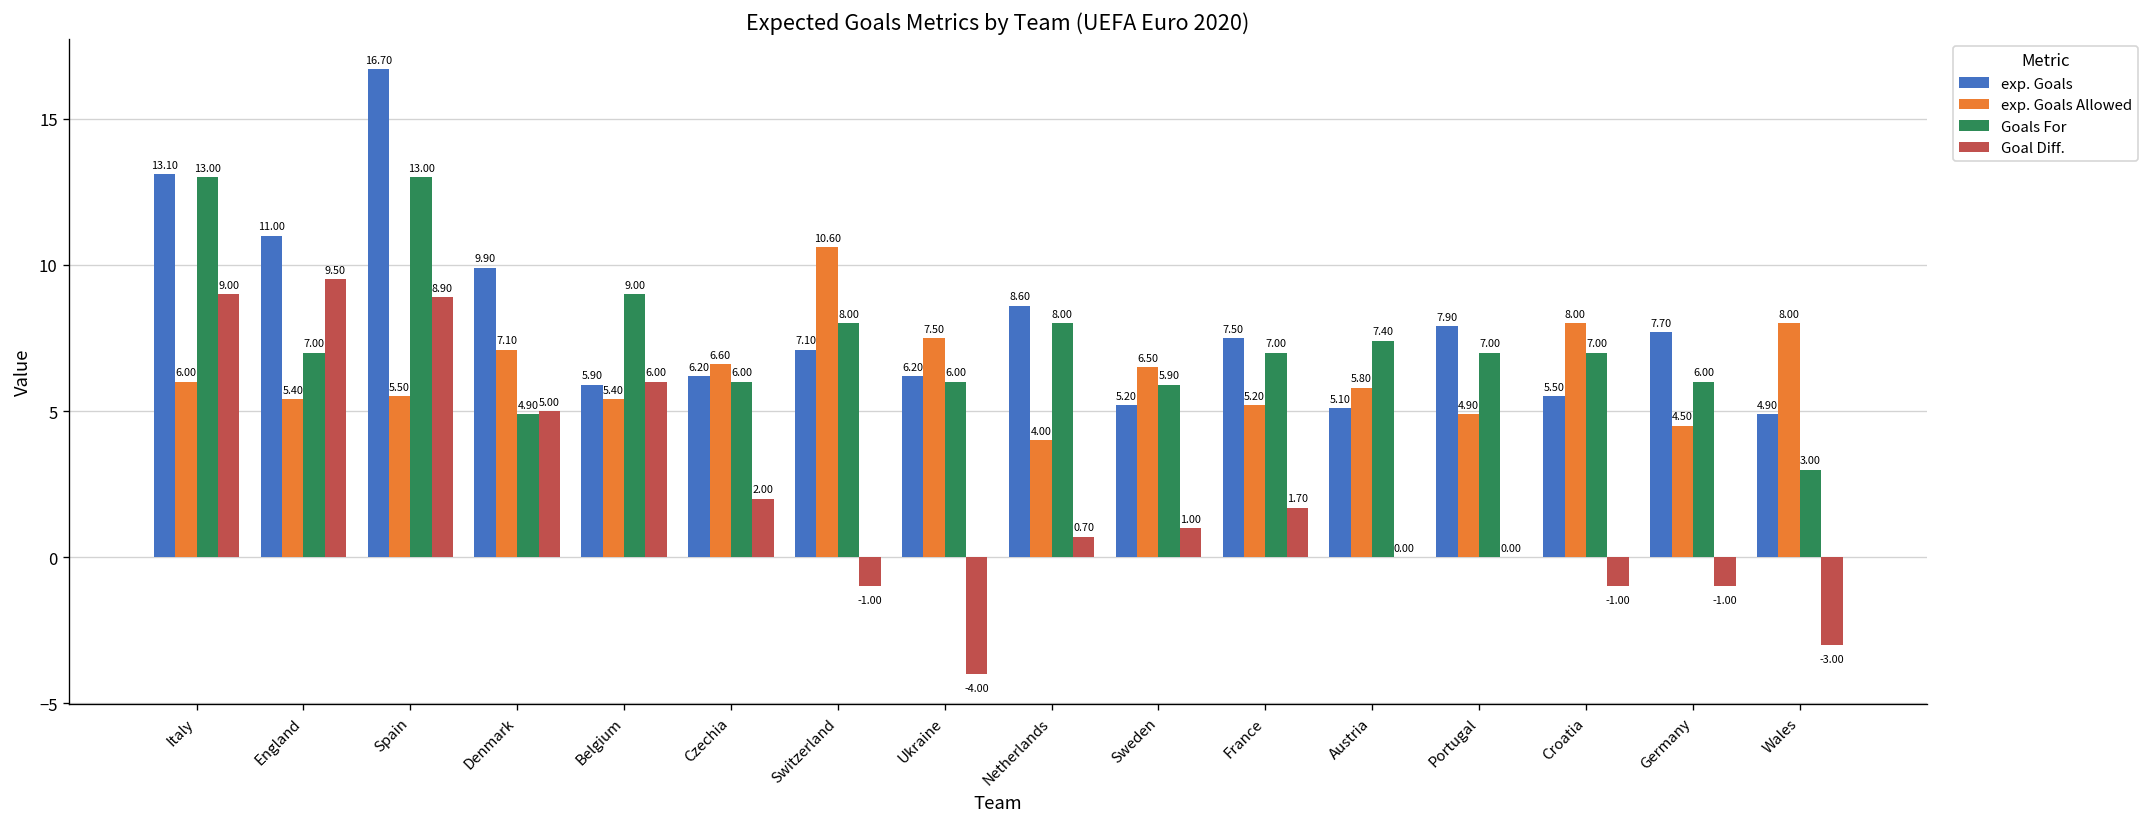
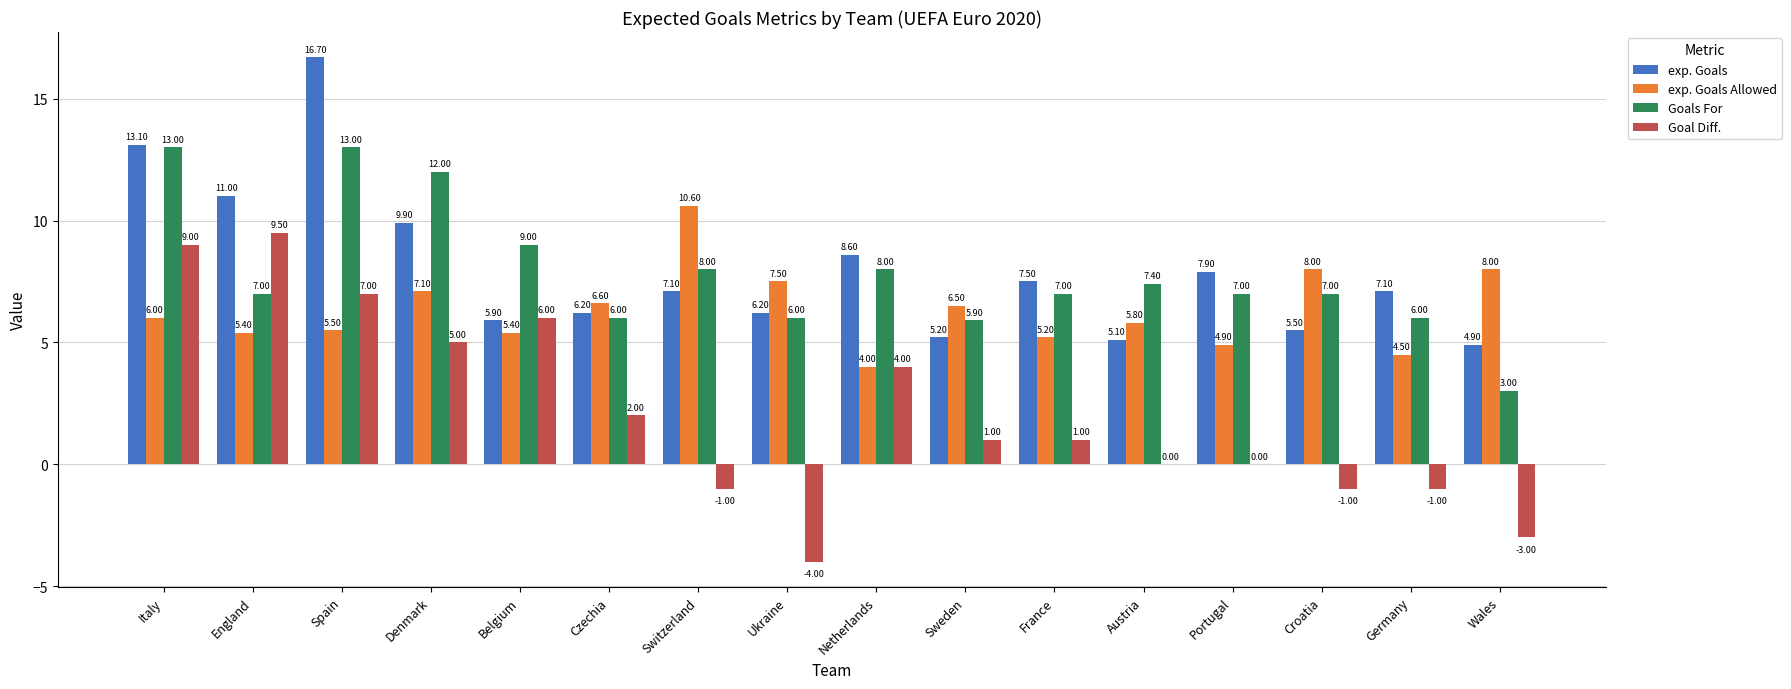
Goal Diff., Spain: 8.90 -> 7.00
Goals For, Denmark: 4.90 -> 12.00
Goal Diff., Netherlands: 0.70 -> 4.00
Goal Diff., France: 1.70 -> 1.00
exp. Goals, Germany: 7.70 -> 7.10
